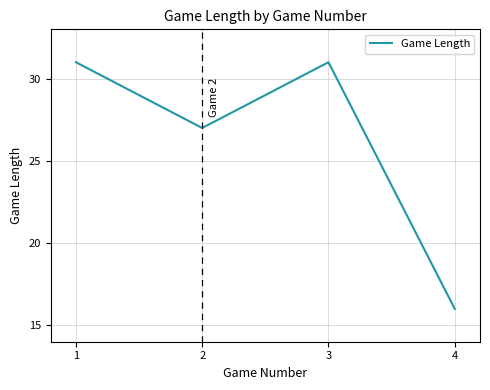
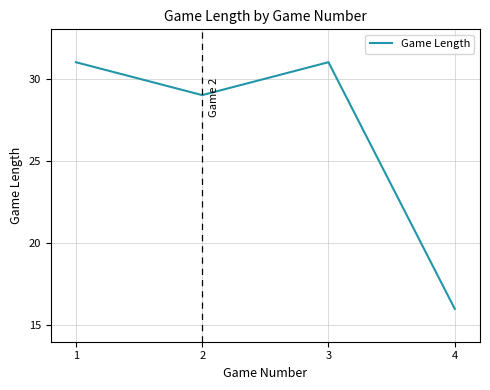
2: 27 -> 29
